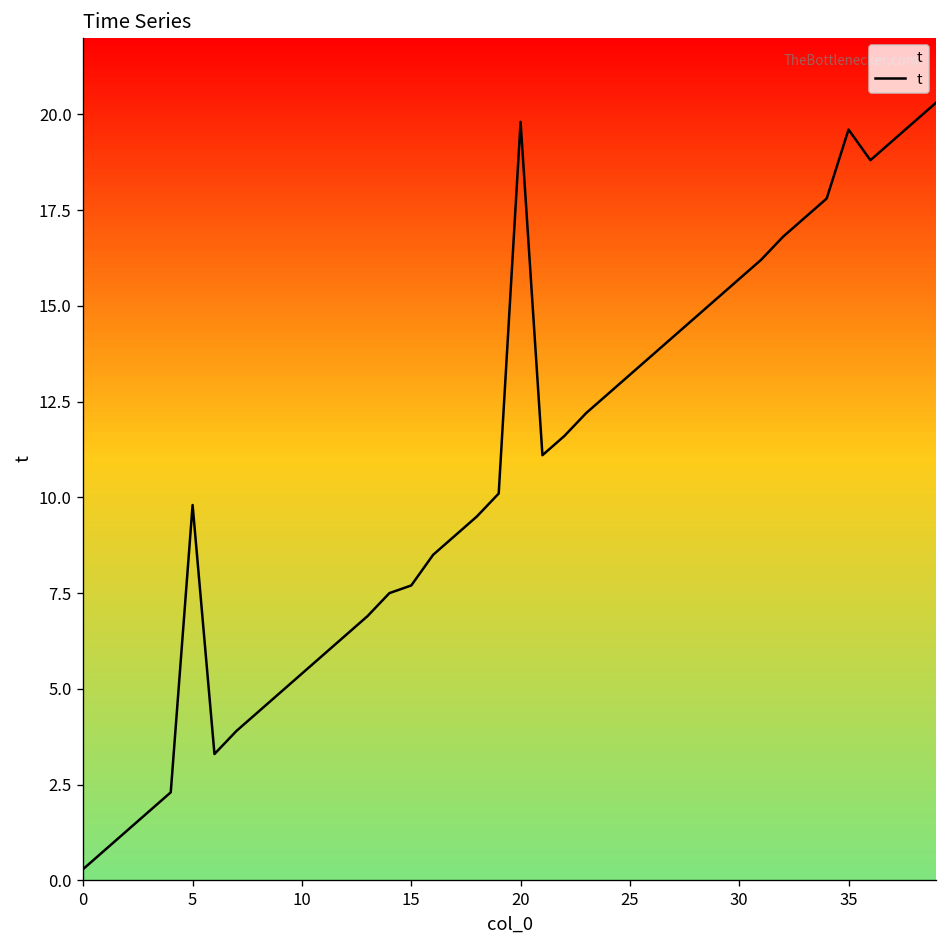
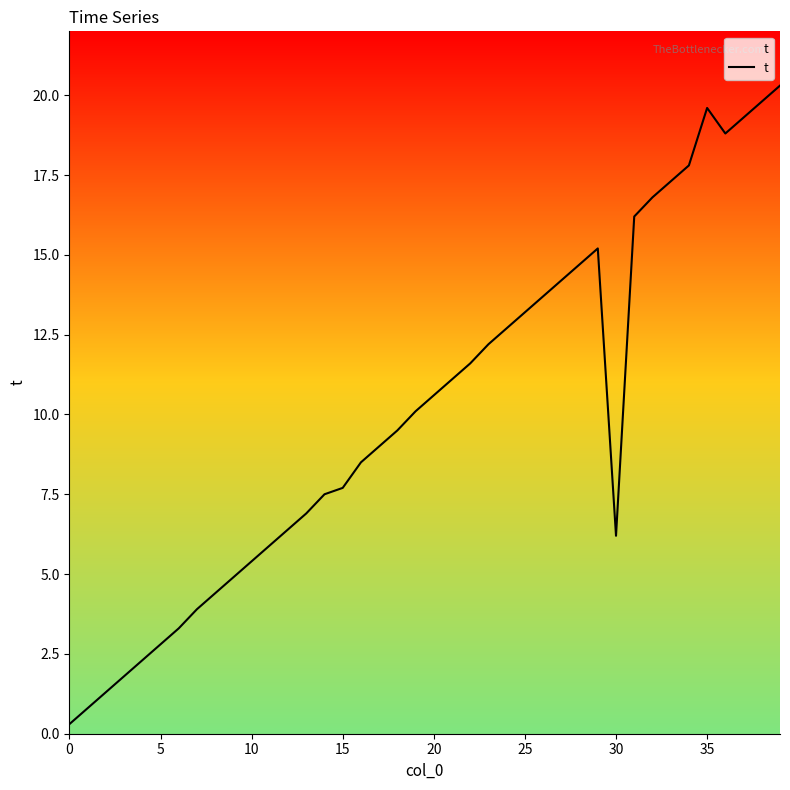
5: 9.8 -> 2.8
20: 19.8 -> 10.6
30: 15.7 -> 6.2
